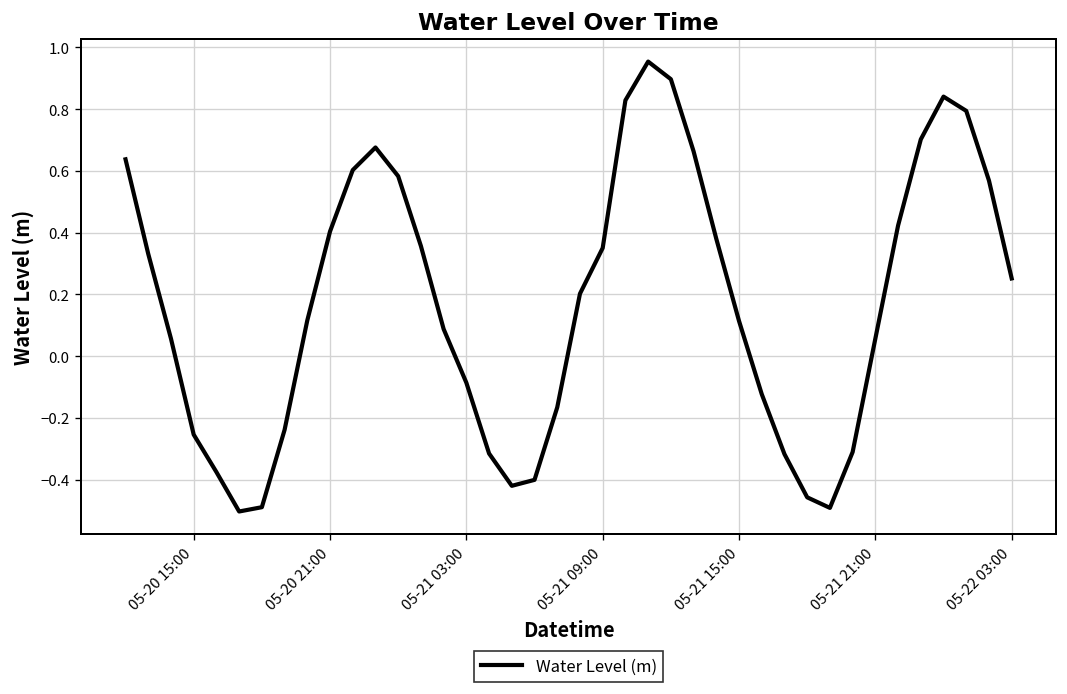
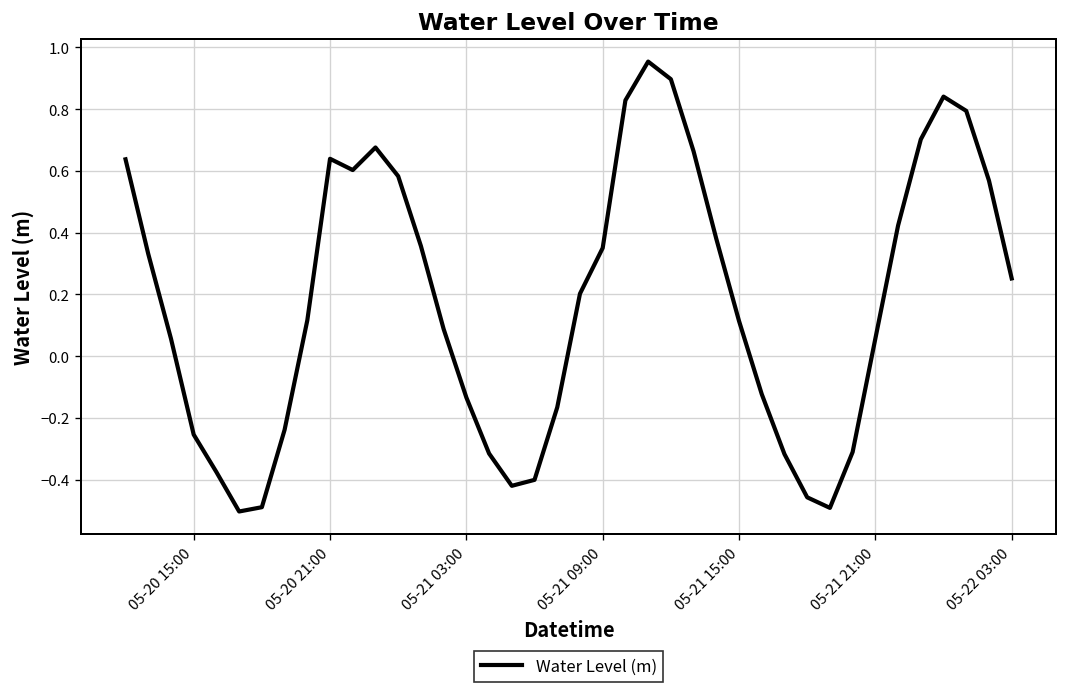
05-20 21:00: 0.40 -> 0.64
05-21 03:00: -0.09 -> -0.13
